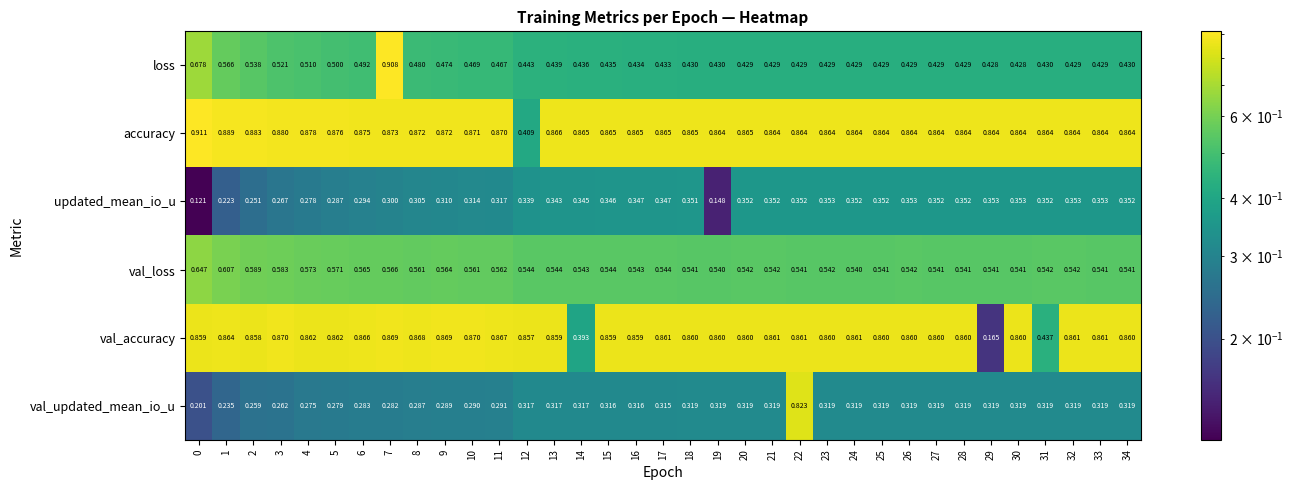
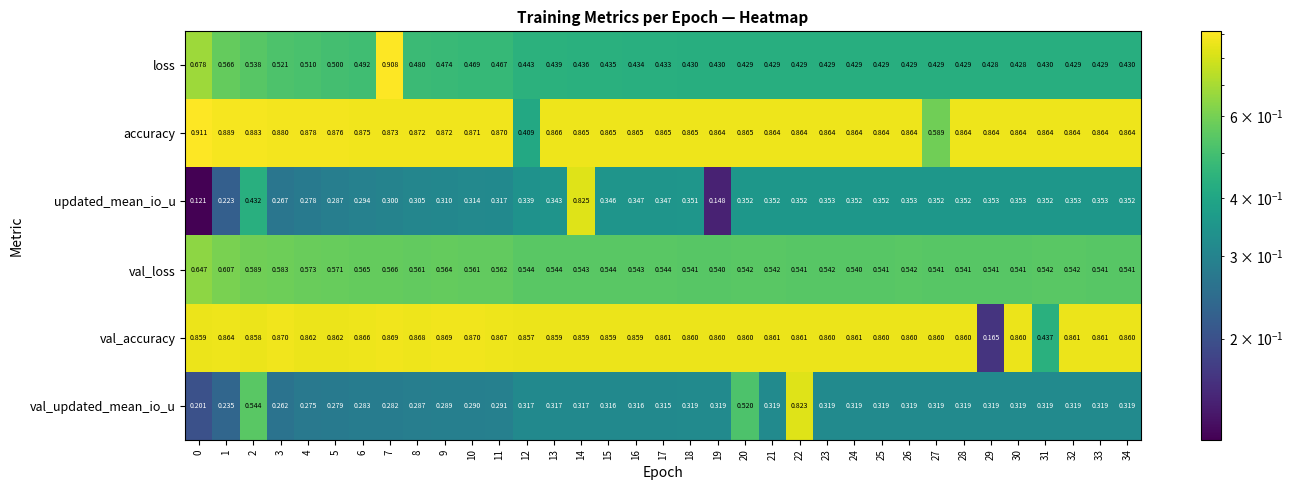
accuracy, 27: 0.864 -> 0.589
updated_mean_io_u, 2: 0.251 -> 0.432
updated_mean_io_u, 14: 0.345 -> 0.825
val_accuracy, 14: 0.393 -> 0.859
val_updated_mean_io_u, 2: 0.259 -> 0.544
val_updated_mean_io_u, 20: 0.319 -> 0.520
